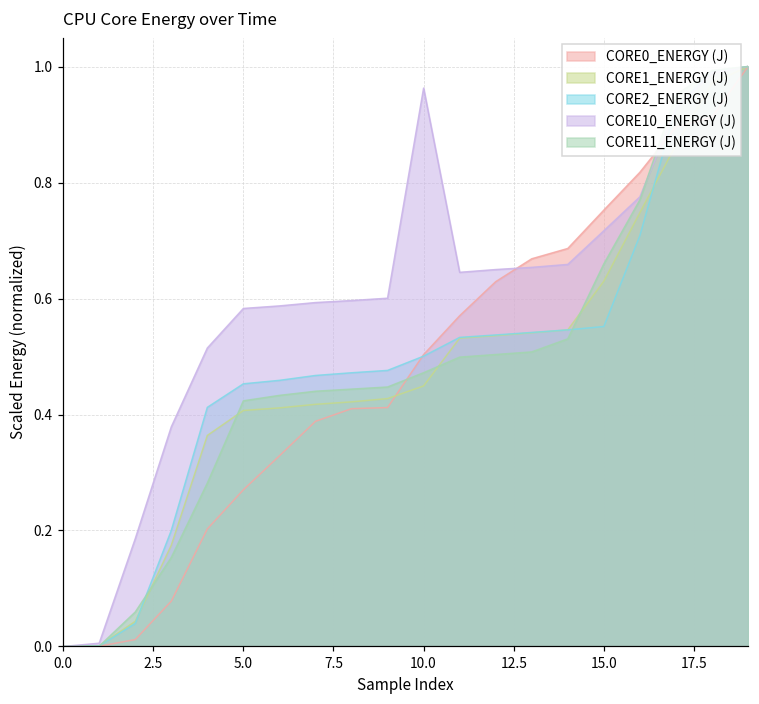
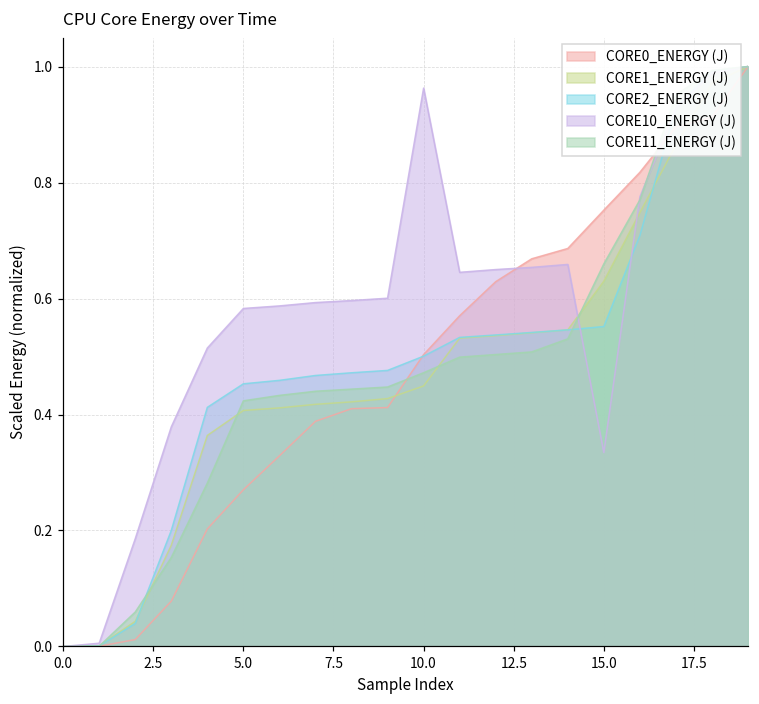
CORE10_ENERGY (J), 15.0: 0.72 -> 0.33
